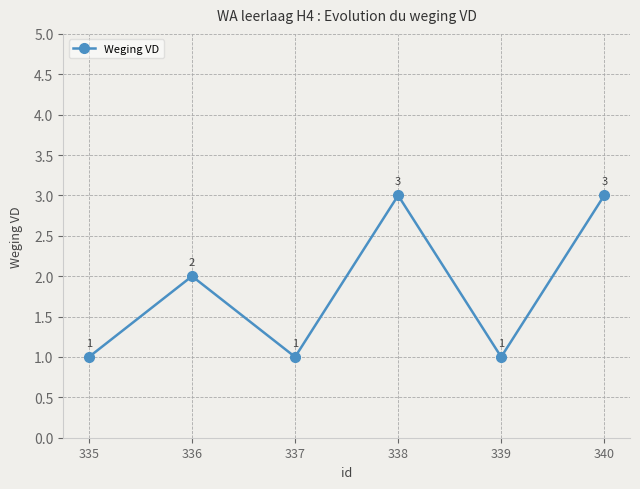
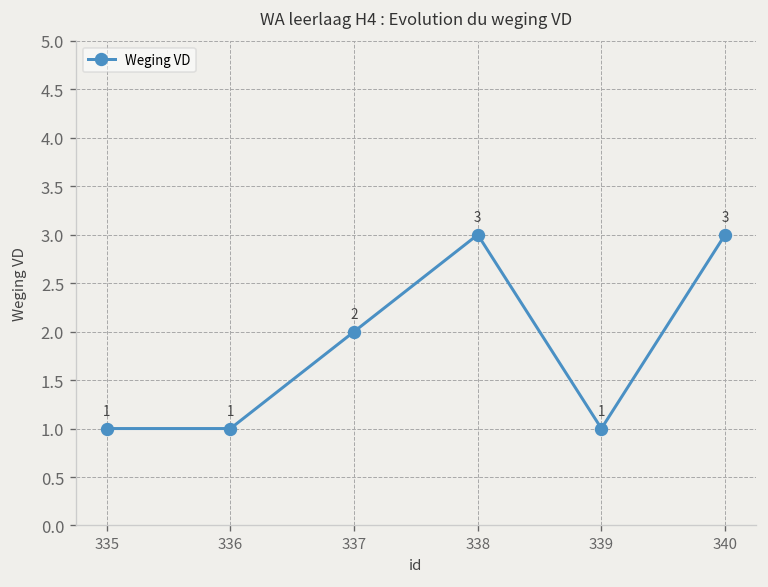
336: 2 -> 1
337: 1 -> 2
